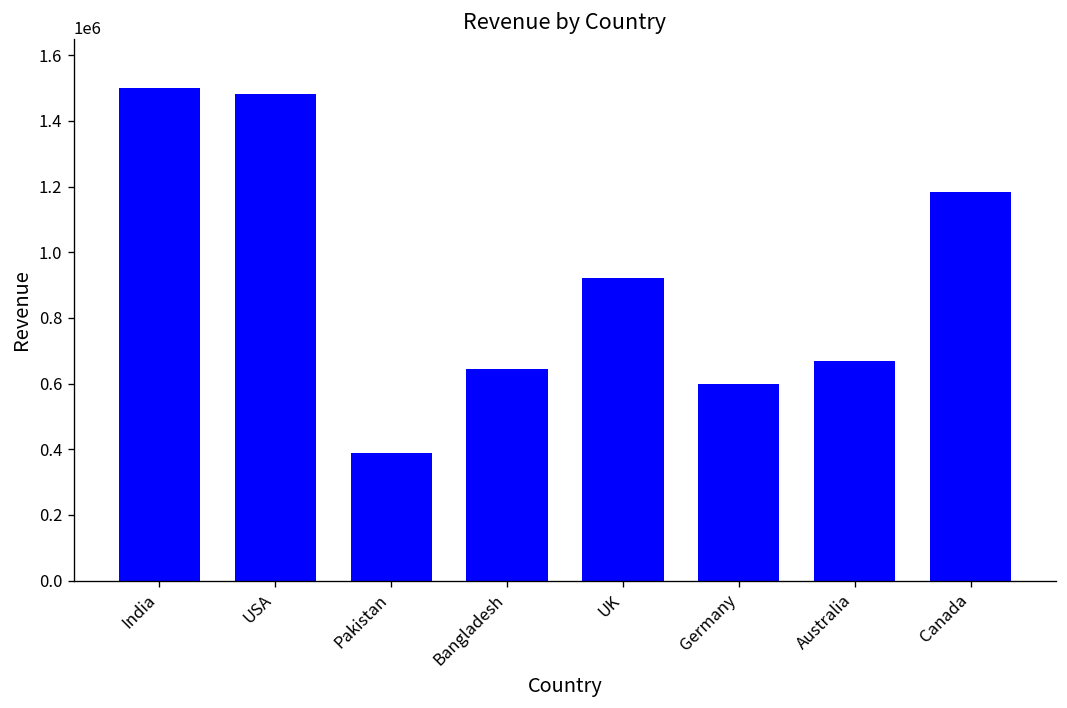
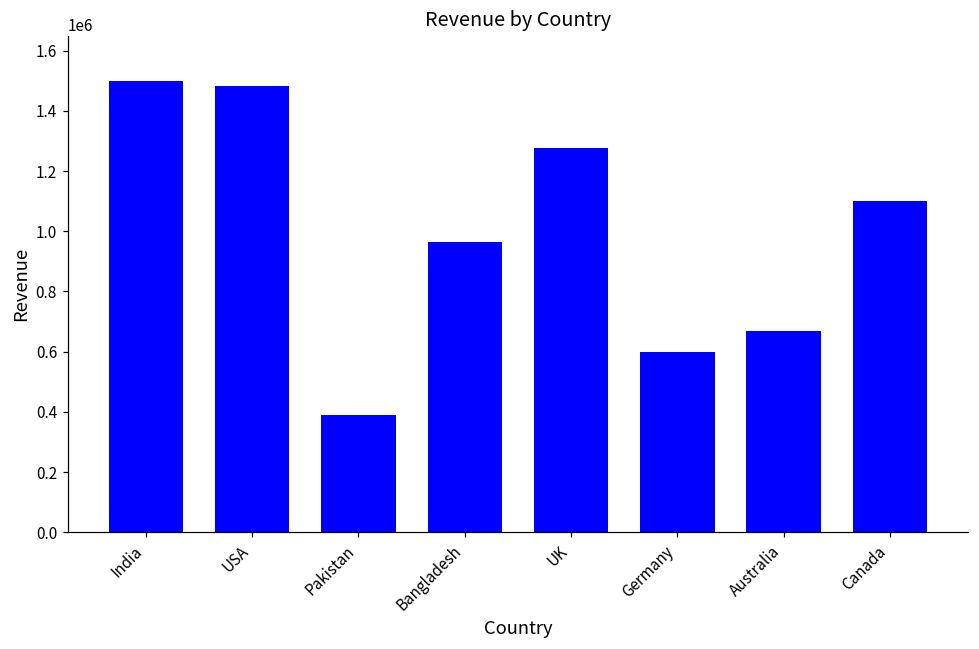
Bangladesh: 650000 -> 960000
UK: 920000 -> 1280000
Canada: 1180000 -> 1100000
